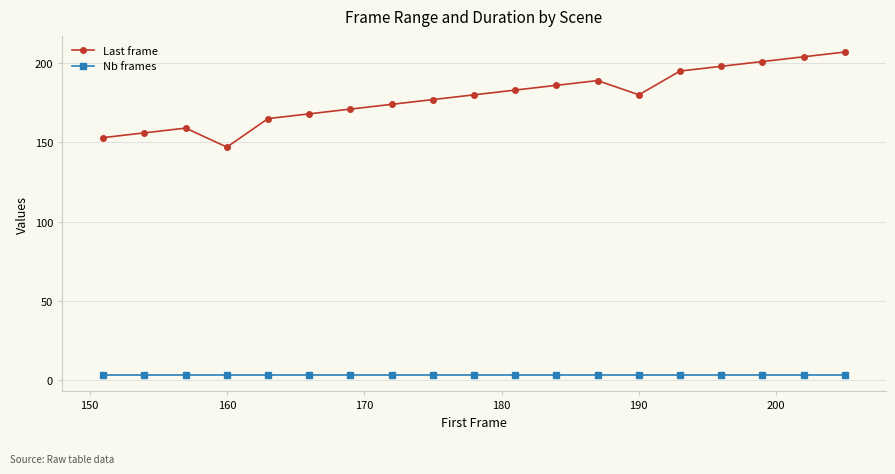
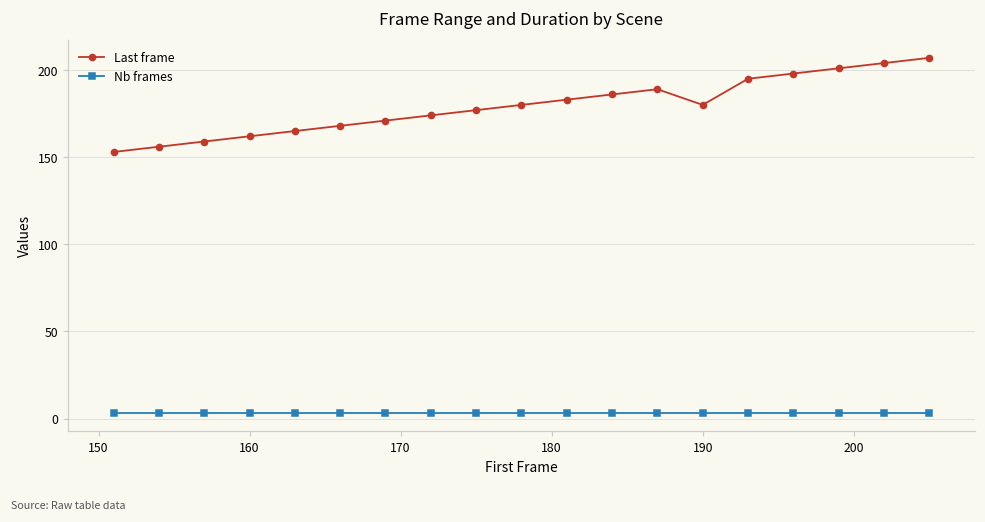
Last frame, 160: 147 -> 162
